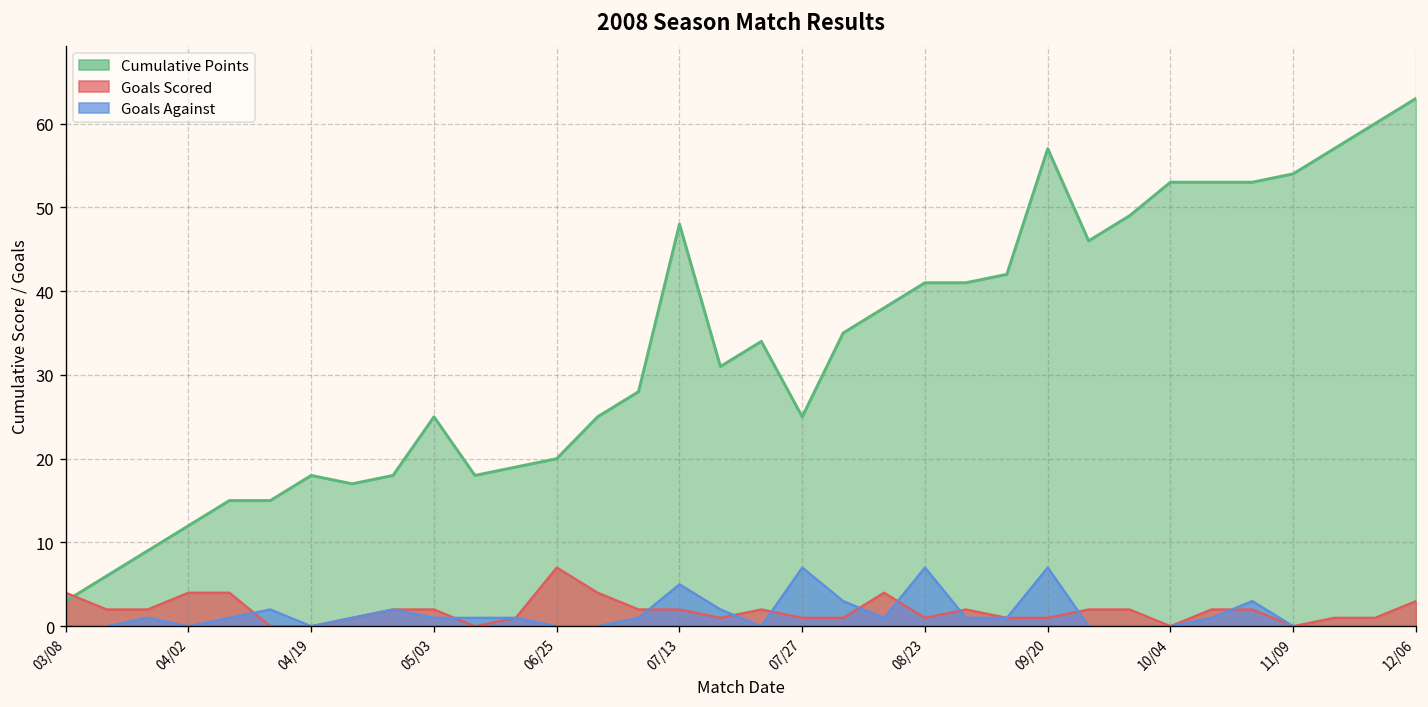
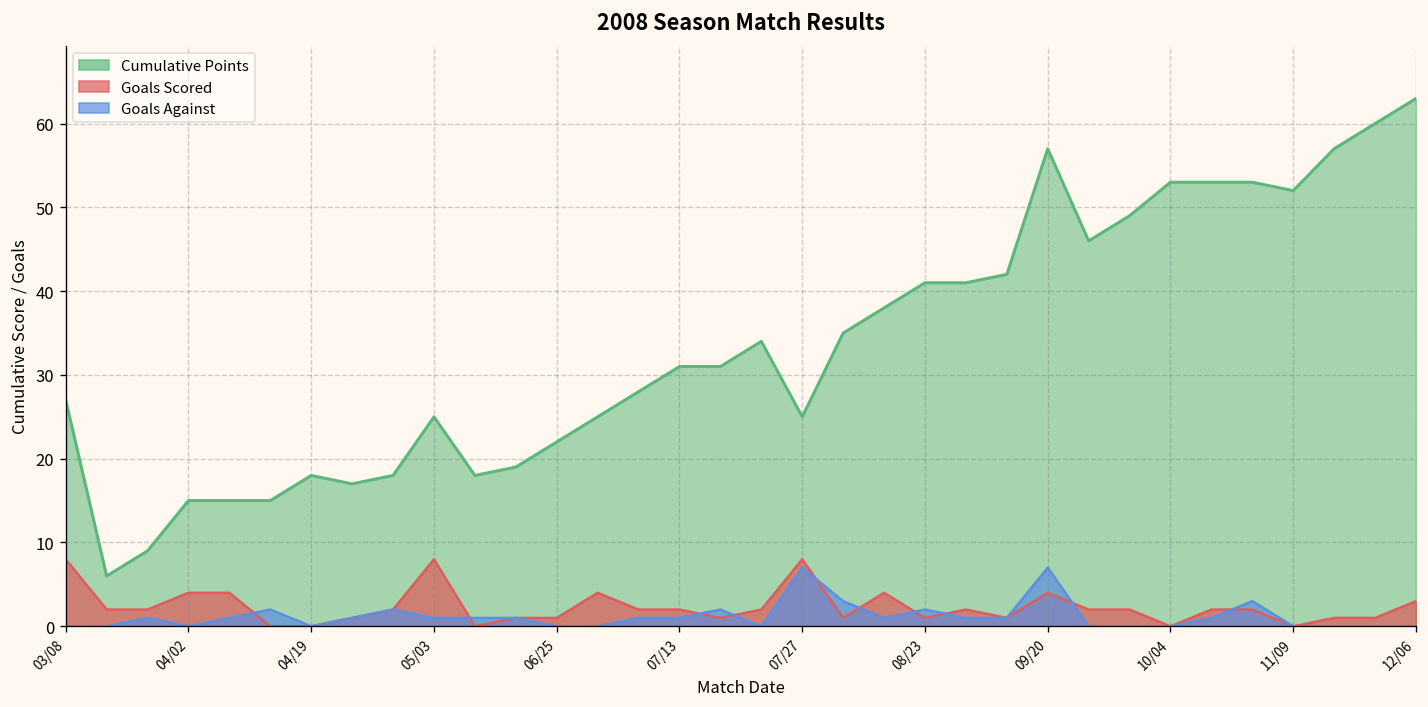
Cumulative Points, 03/08: 3 -> 27
Goals Scored, 03/08: 4 -> 8
Cumulative Points, 04/02: 12 -> 15
Goals Scored, 05/03: 2 -> 8
Cumulative Points, 06/25: 20 -> 22
Goals Scored, 06/25: 7 -> 1
Cumulative Points, 07/13: 48 -> 31
Goals Against, 07/13: 5 -> 1
Goals Scored, 07/27: 1 -> 8
Goals Against, 08/23: 7 -> 2
Goals Scored, 09/20: 1 -> 4
Cumulative Points, 11/09: 54 -> 52
